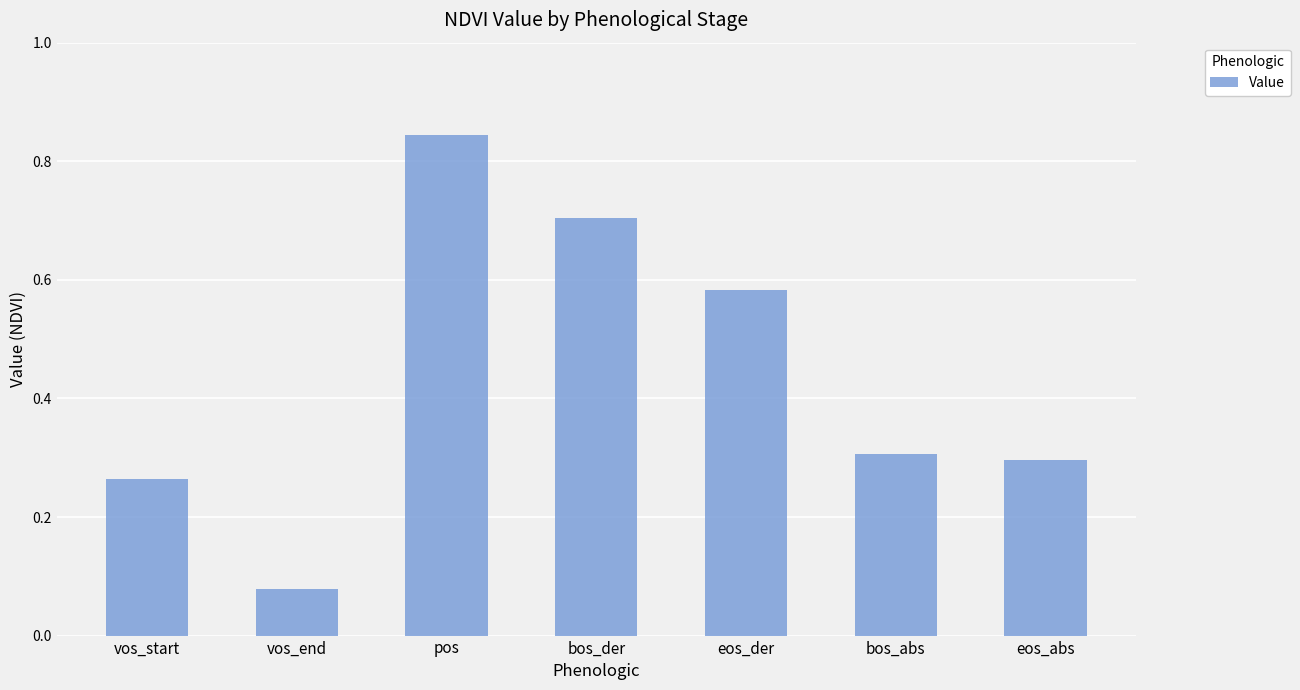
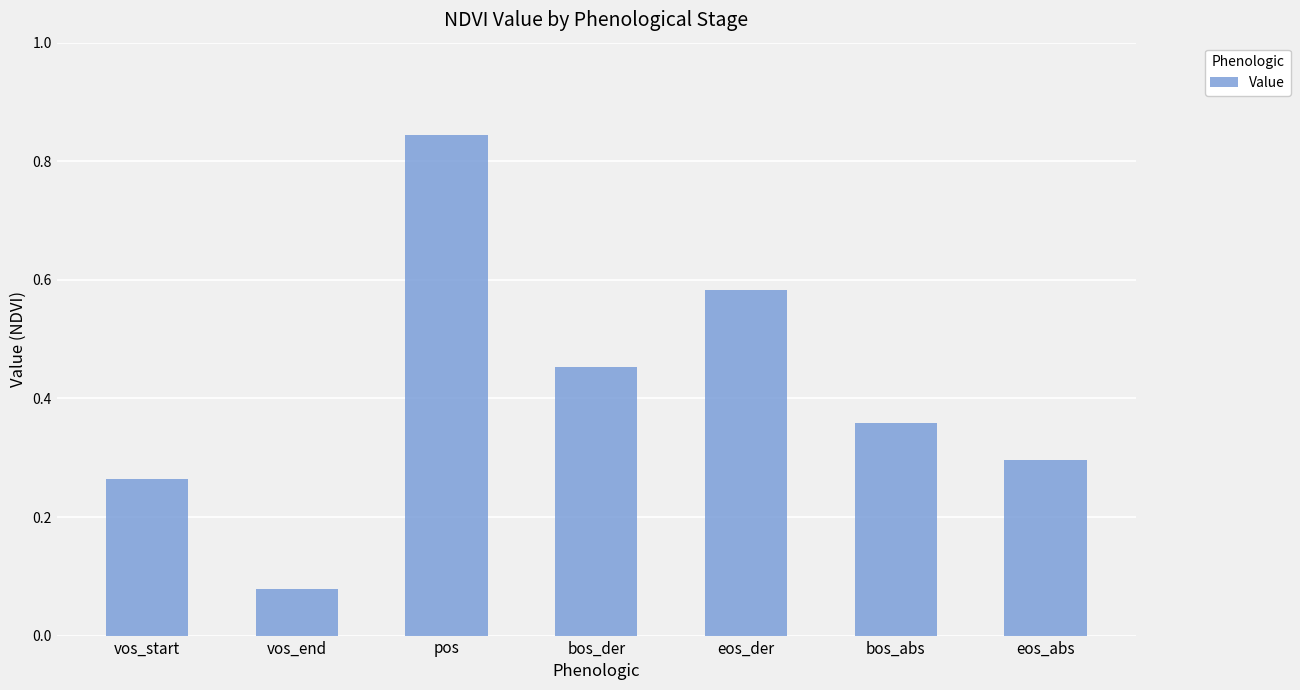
bos_der: 0.70 -> 0.45
bos_abs: 0.31 -> 0.36
